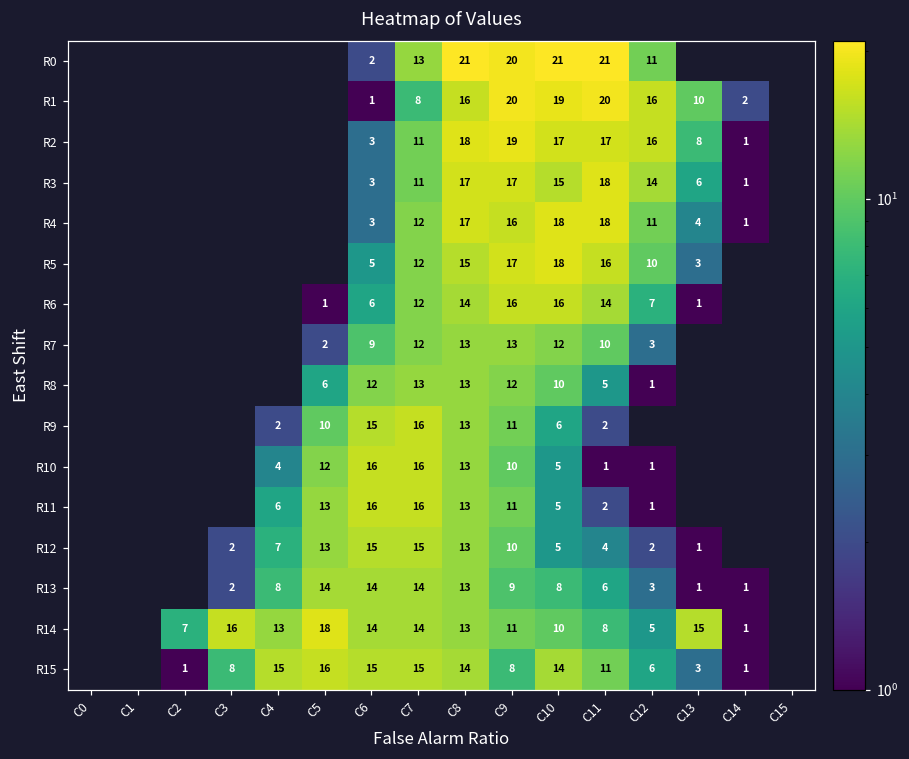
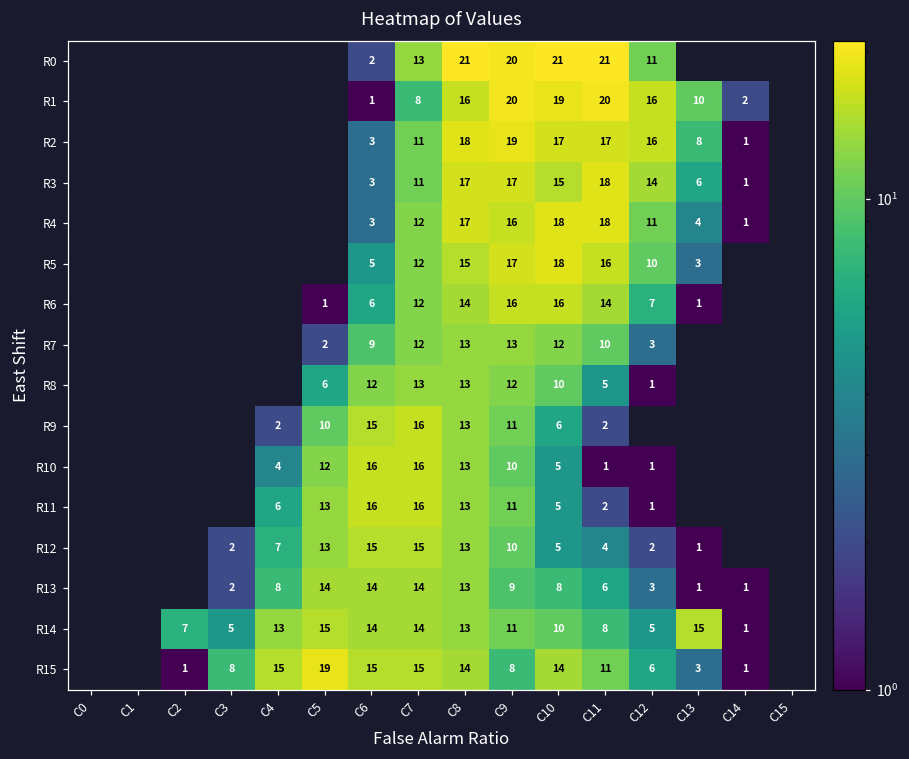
R14, C3: 16 -> 5
R14, C5: 18 -> 15
R15, C5: 16 -> 19
